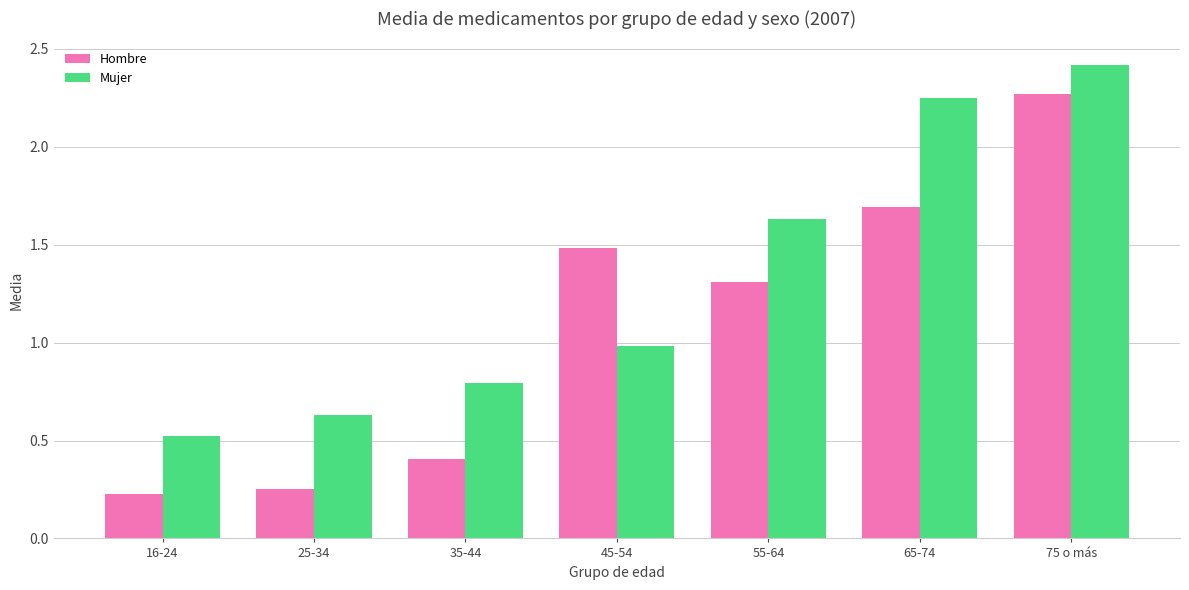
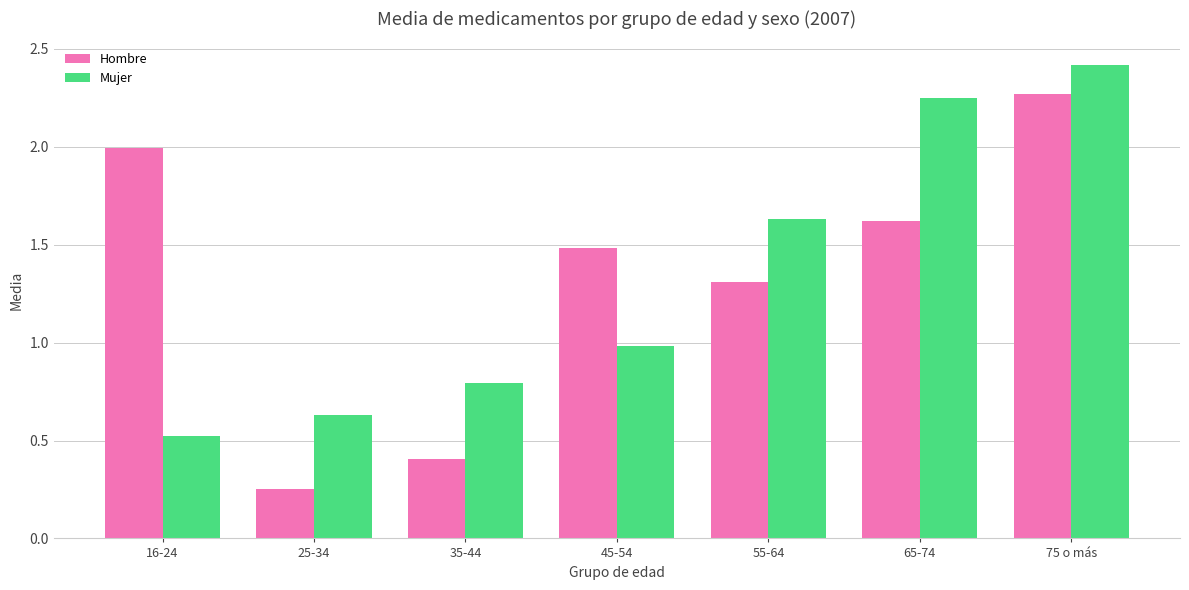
Hombre, 16-24: 0.23 -> 1.99
Hombre, 65-74: 1.69 -> 1.62
